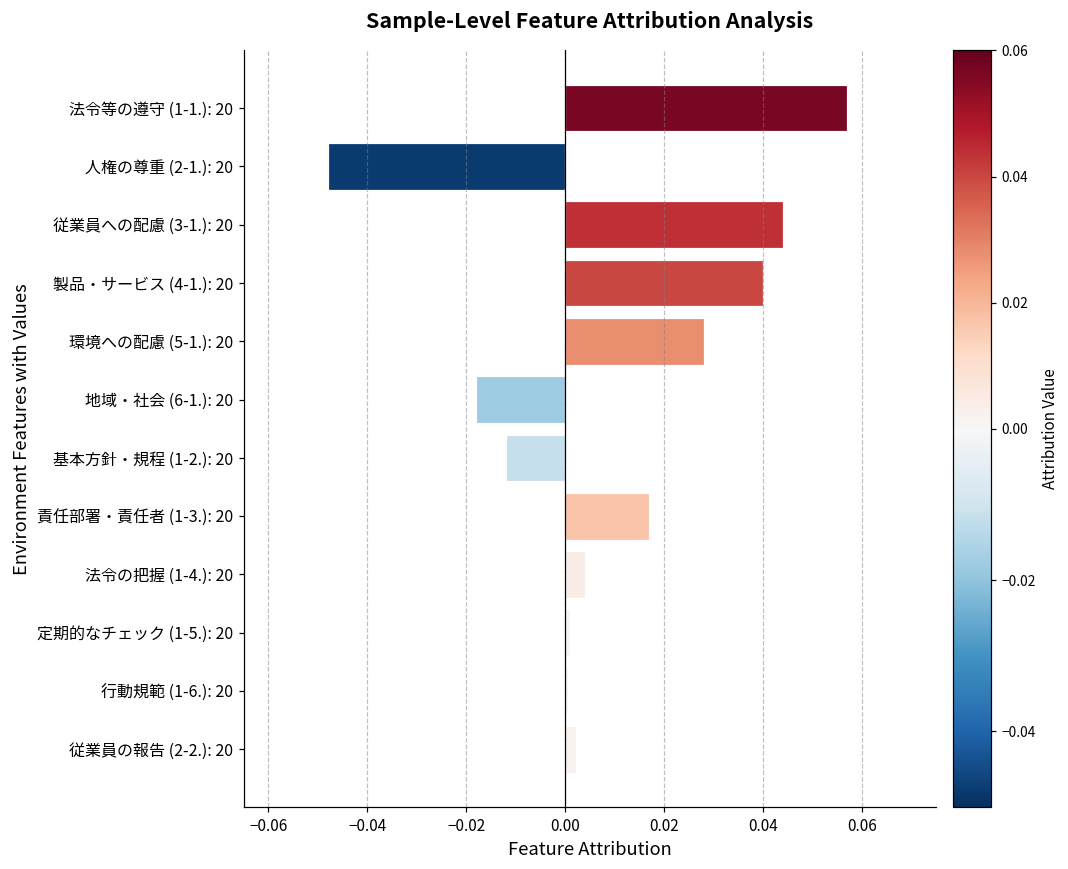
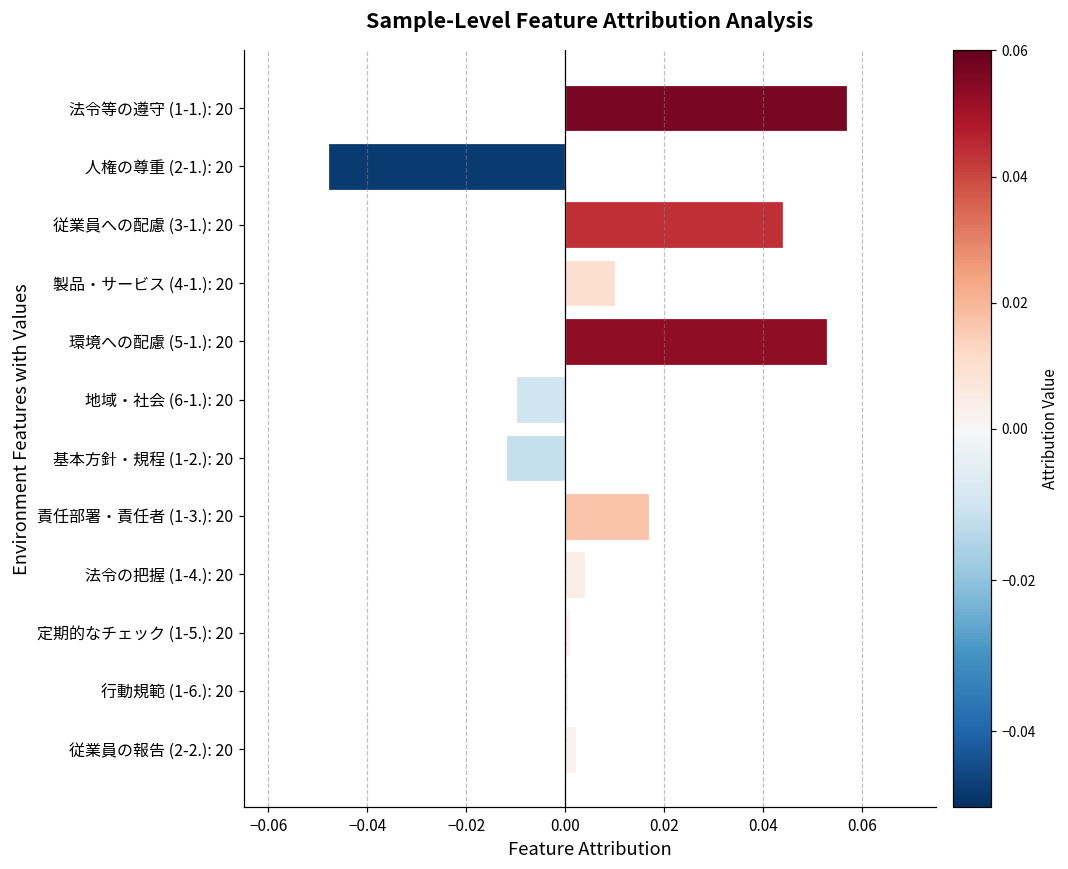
製品・サービス (4-1.): 20: 0.04 -> 0.01
環境への配慮 (5-1.): 20: 0.028 -> 0.053
地域・社会 (6-1.): 20: -0.018 -> -0.010
